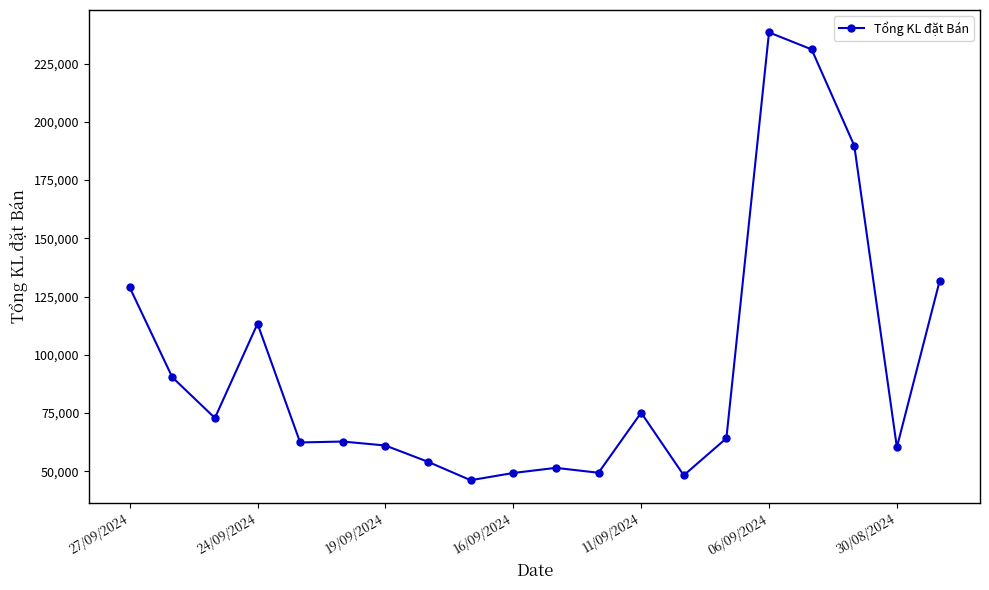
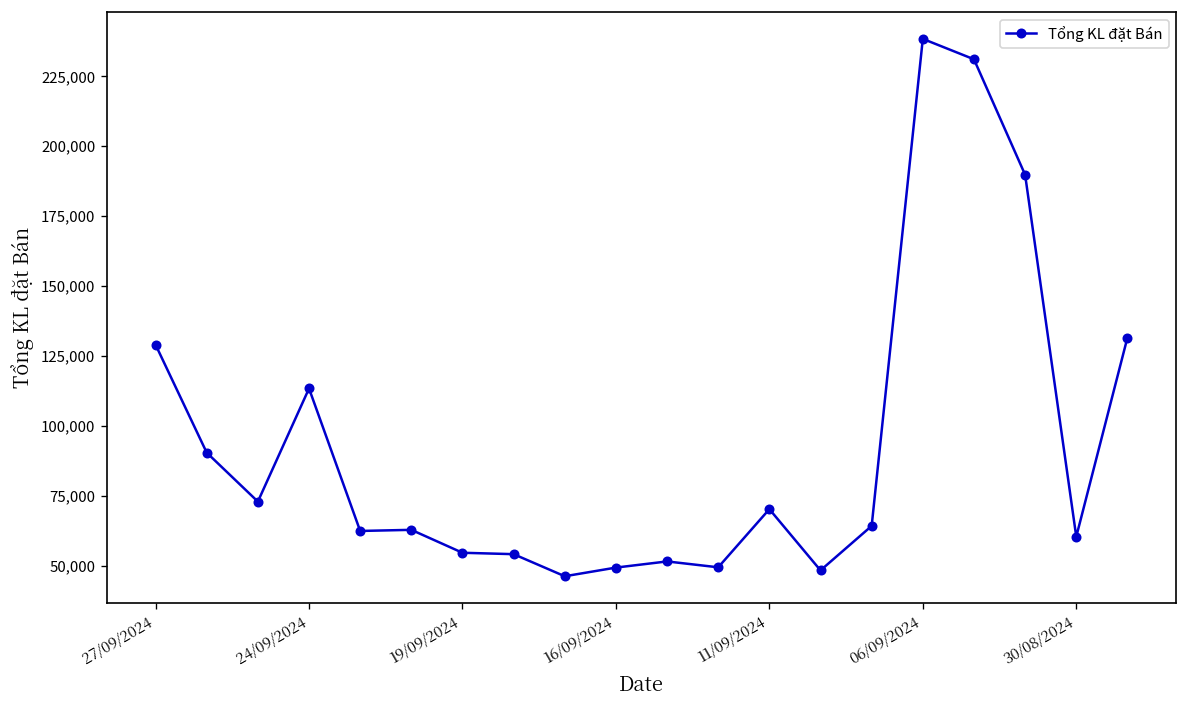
19/09/2024: 61,000 -> 55,000
11/09/2024: 75,000 -> 70,000
